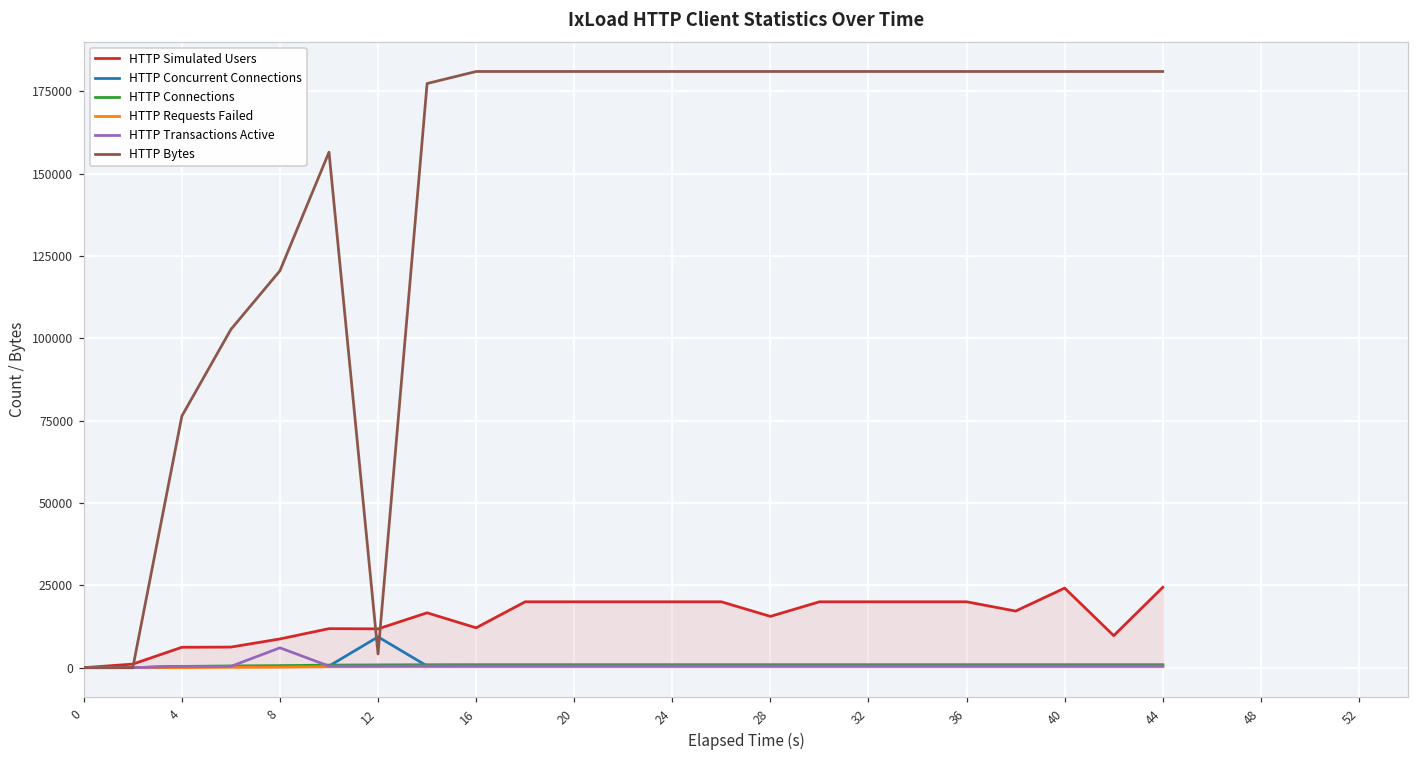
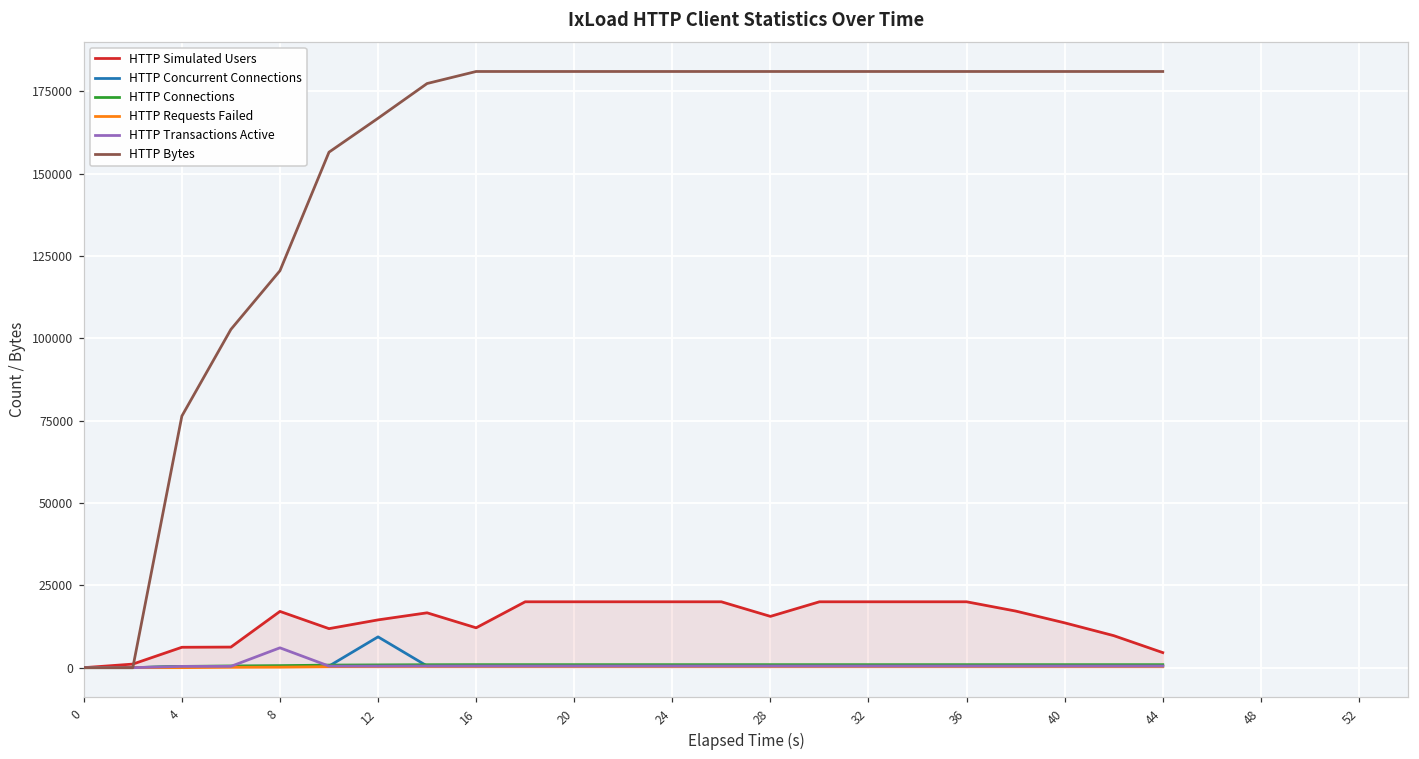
HTTP Simulated Users, 8: 9000 -> 17000
HTTP Simulated Users, 12: 12000 -> 15000
HTTP Bytes, 12: 4000 -> 167000
HTTP Simulated Users, 40: 24000 -> 14000
HTTP Simulated Users, 44: 24000 -> 5000
